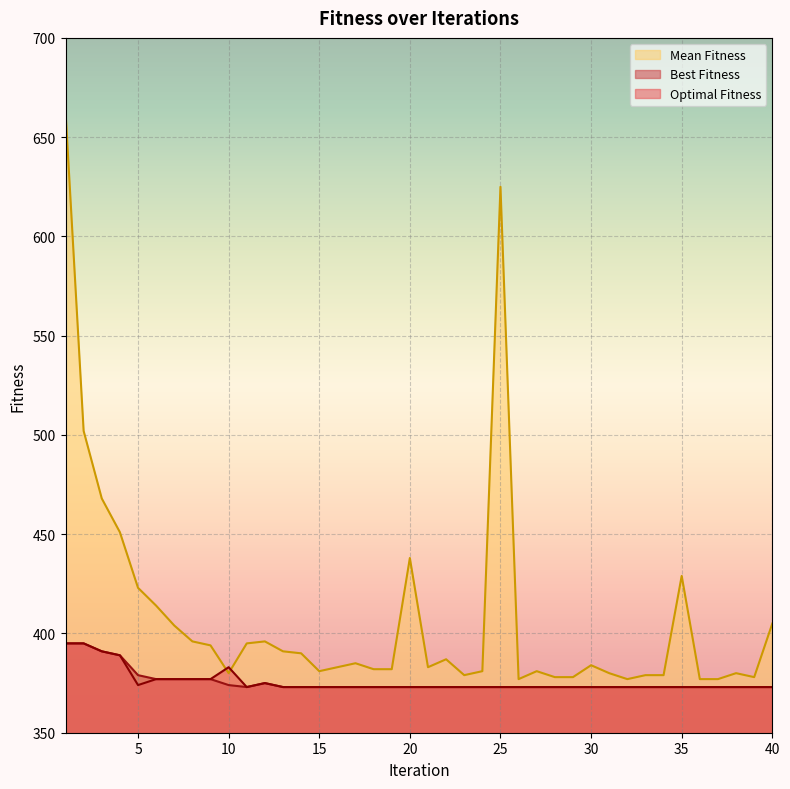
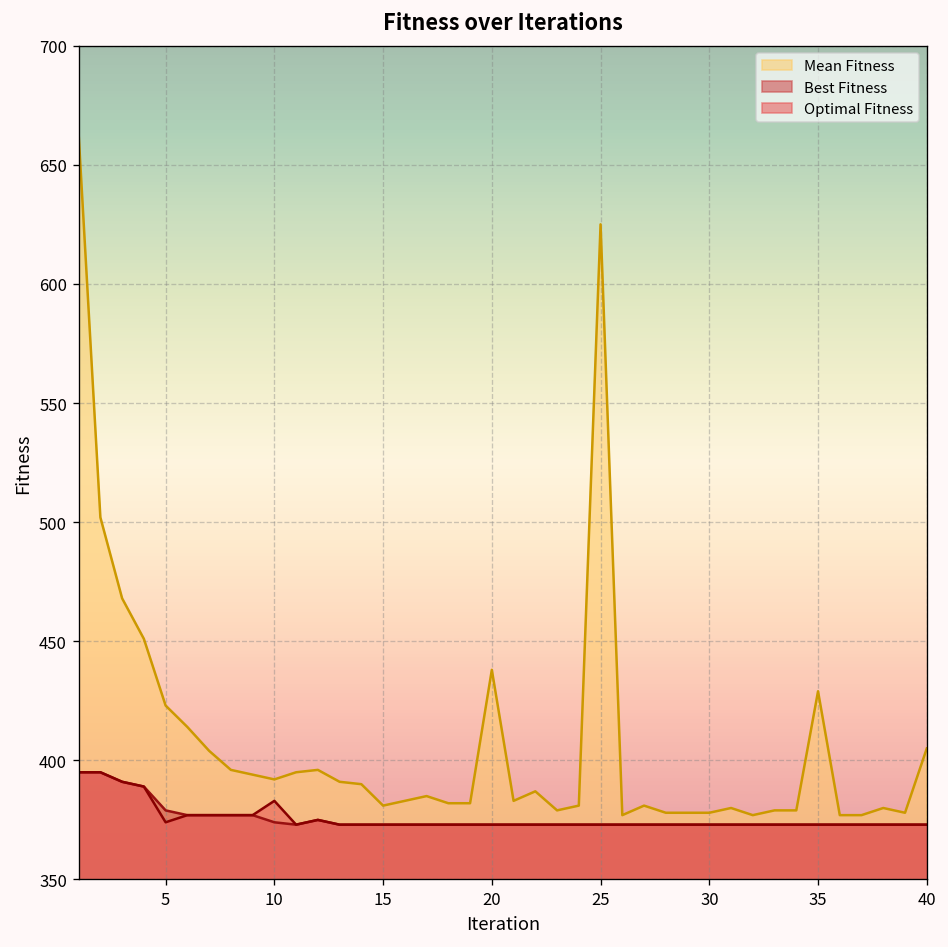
Mean Fitness, 10: 380 -> 392
Mean Fitness, 30: 384 -> 378
